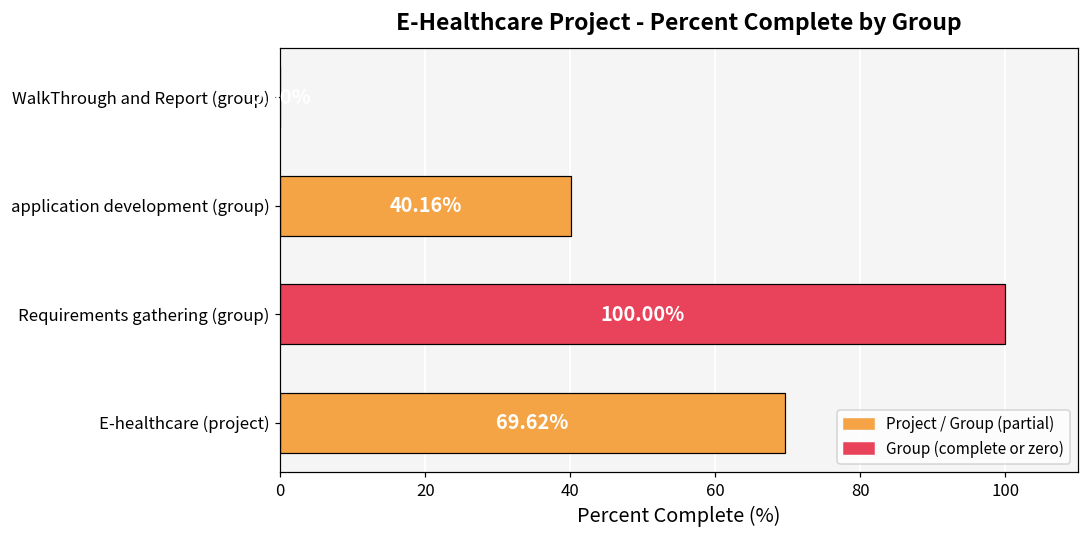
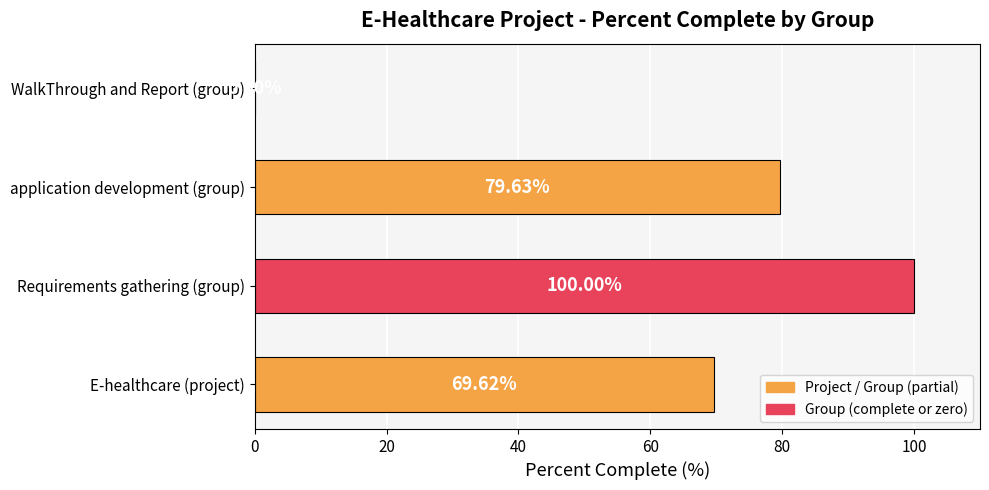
application development (group): 40.16% -> 79.63%
